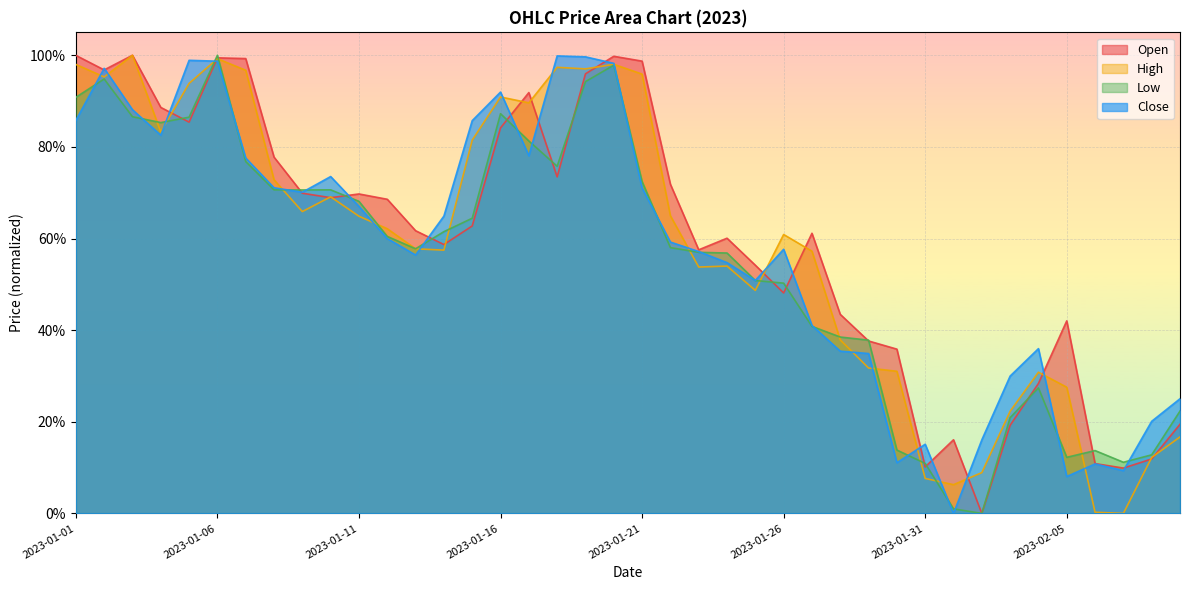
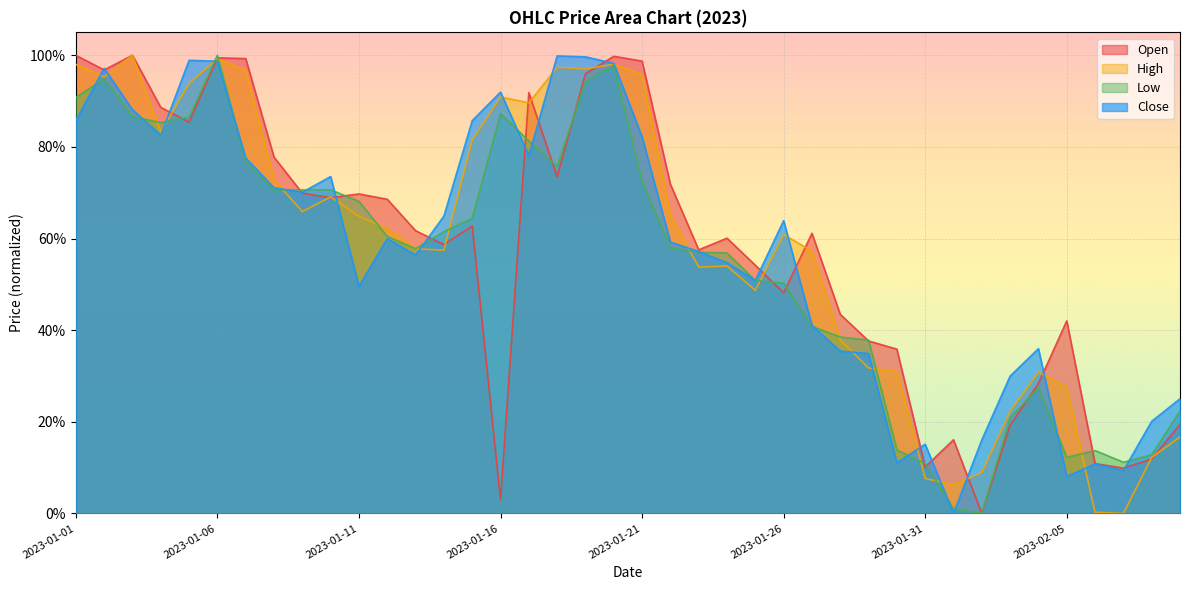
Close, 2023-01-11: 67% -> 50%
Open, 2023-01-16: 84% -> 3%
Close, 2023-01-21: 71% -> 82%
Close, 2023-01-26: 58% -> 64%
